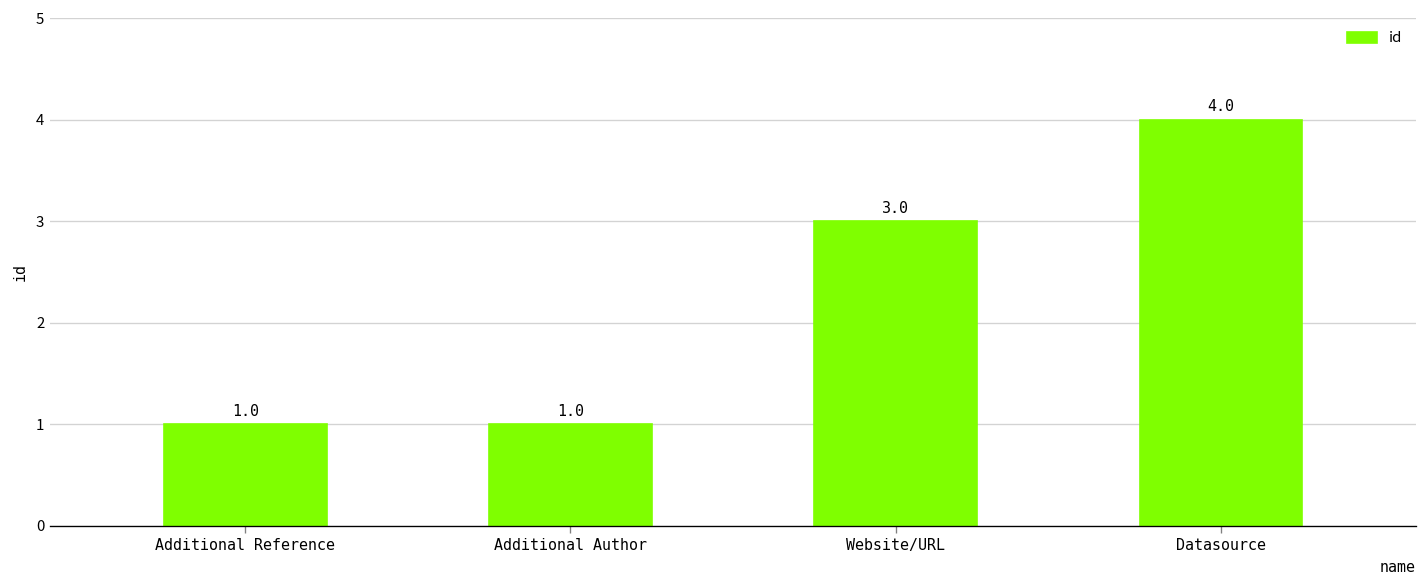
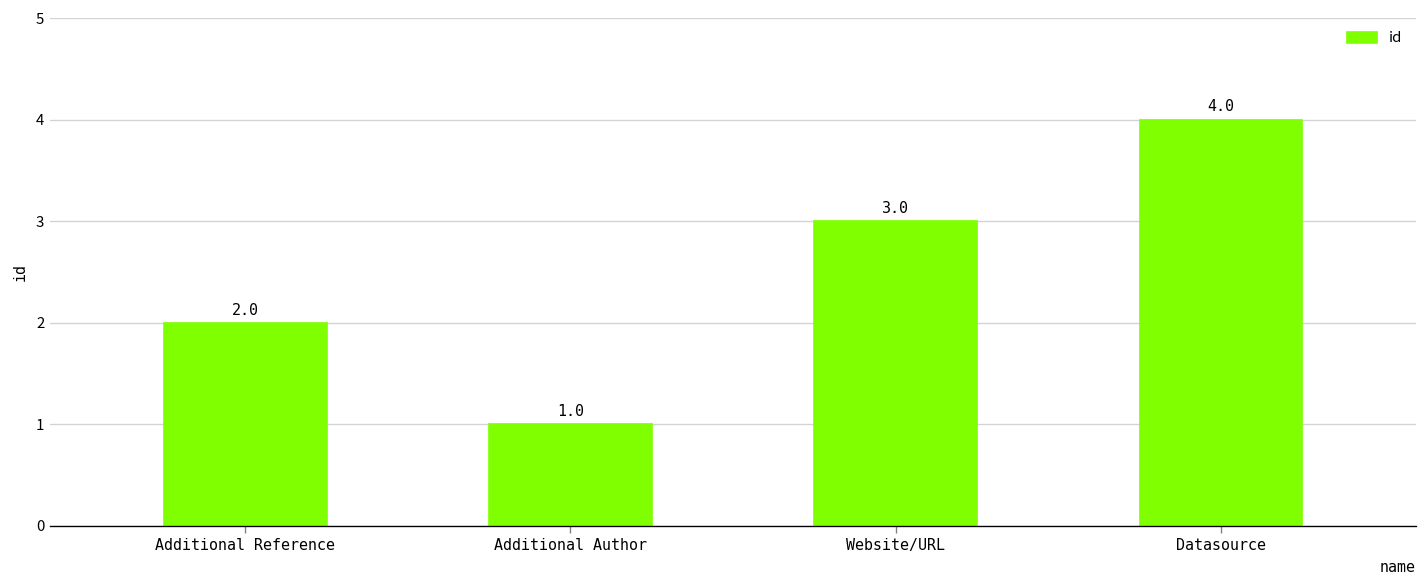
Additional Reference: 1.0 -> 2.0
